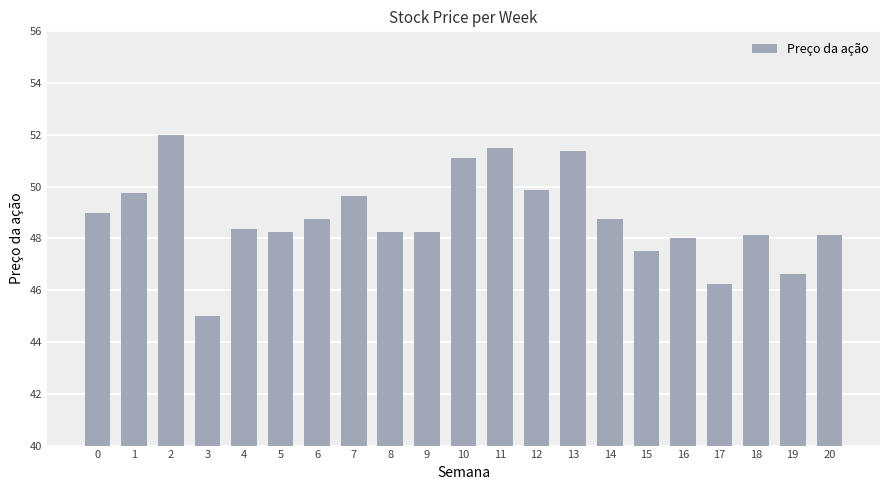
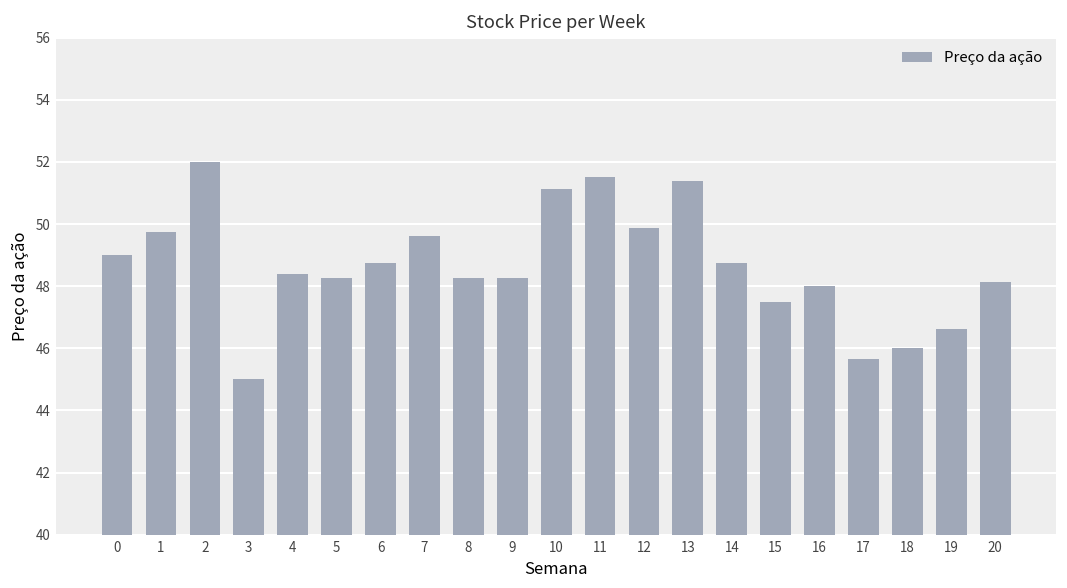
17: 46.3 -> 45.7
18: 48.1 -> 46.0
